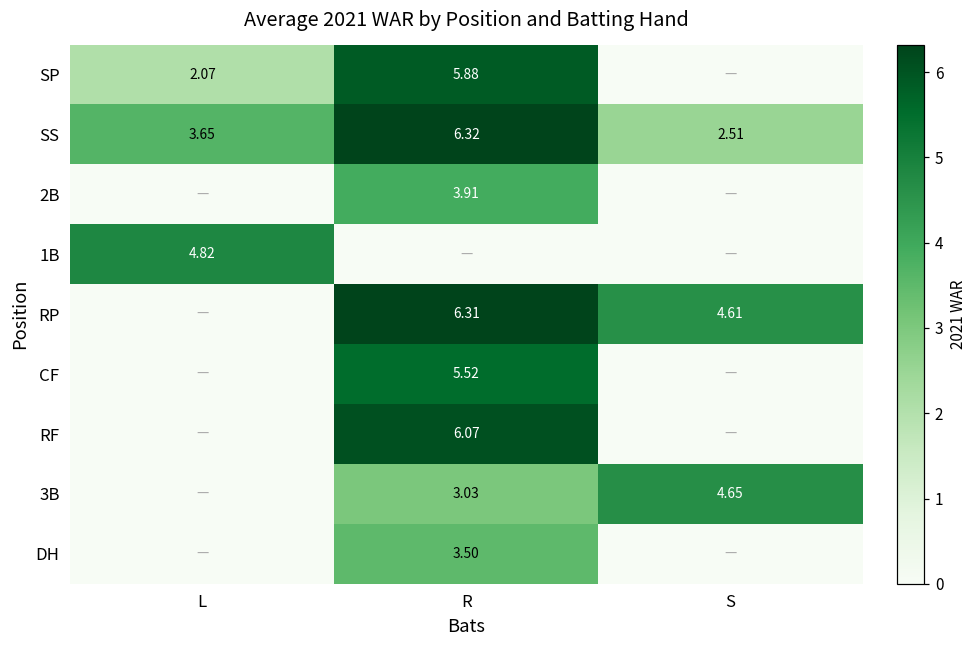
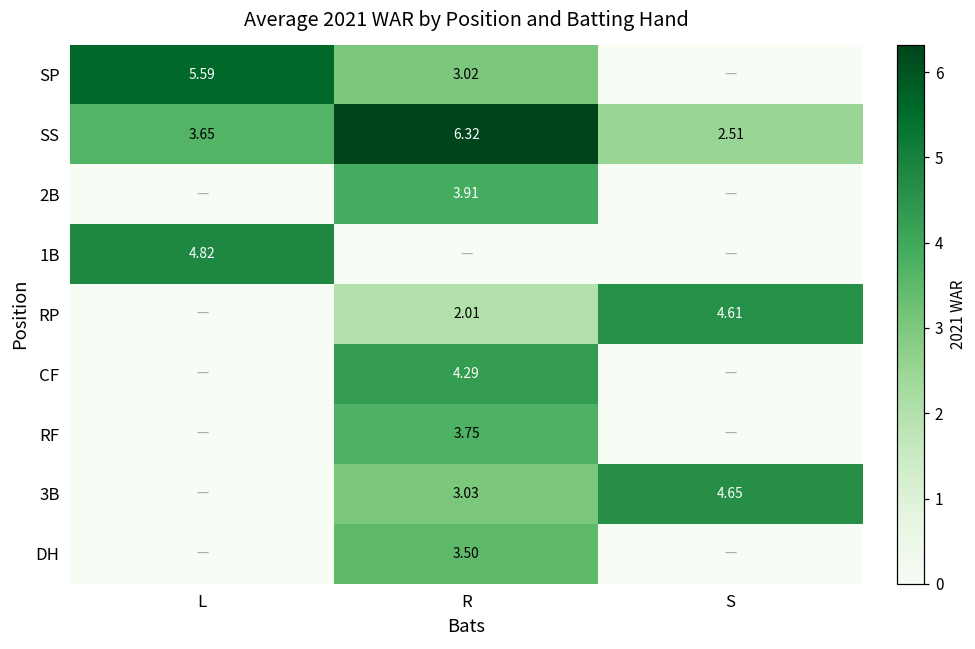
SP, L: 2.07 -> 5.59
SP, R: 5.88 -> 3.02
RP, R: 6.31 -> 2.01
CF, R: 5.52 -> 4.29
RF, R: 6.07 -> 3.75
